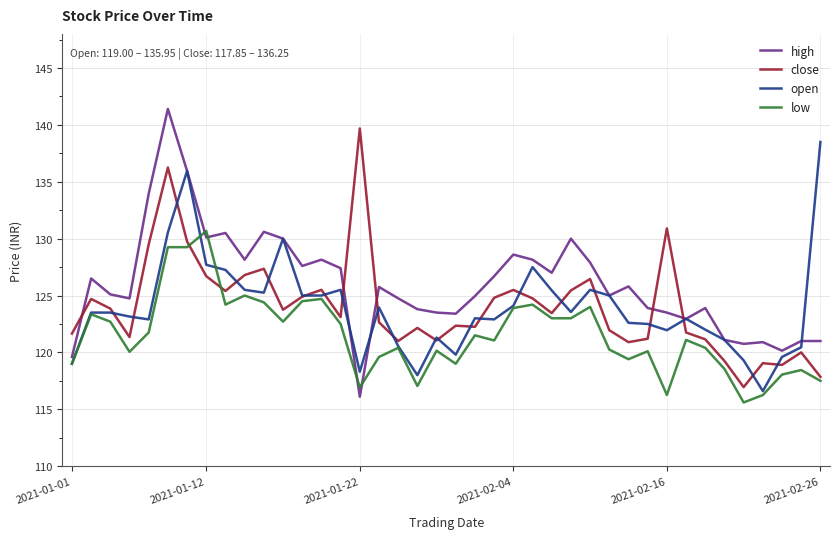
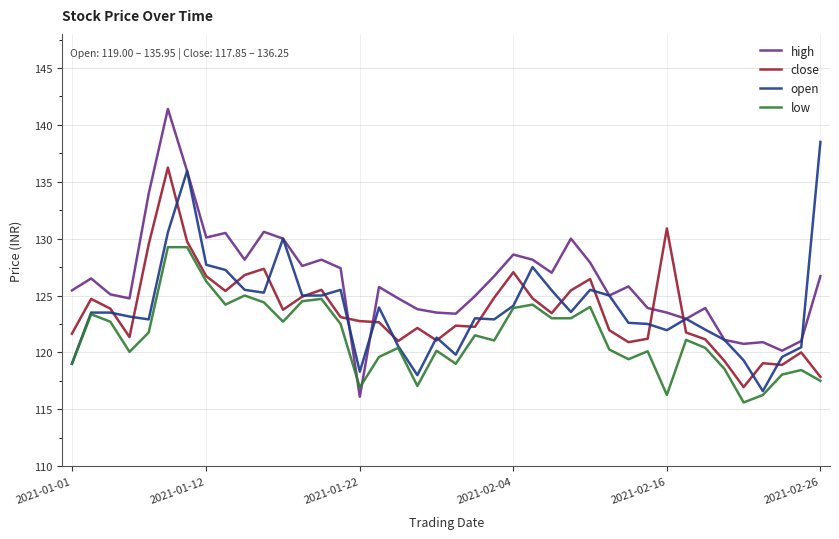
high, 2021-01-01: 119.6 -> 125.5
low, 2021-01-12: 130.7 -> 126.3
close, 2021-01-22: 139.7 -> 122.8
close, 2021-02-04: 125.5 -> 127.1
high, 2021-02-26: 121.0 -> 126.7
